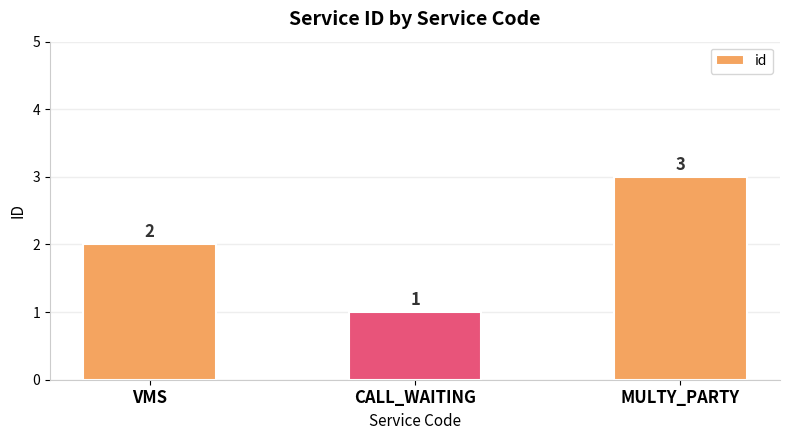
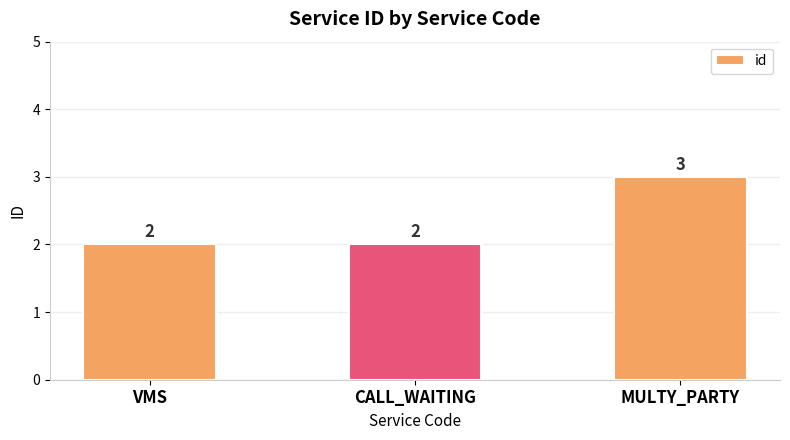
CALL_WAITING: 1 -> 2
